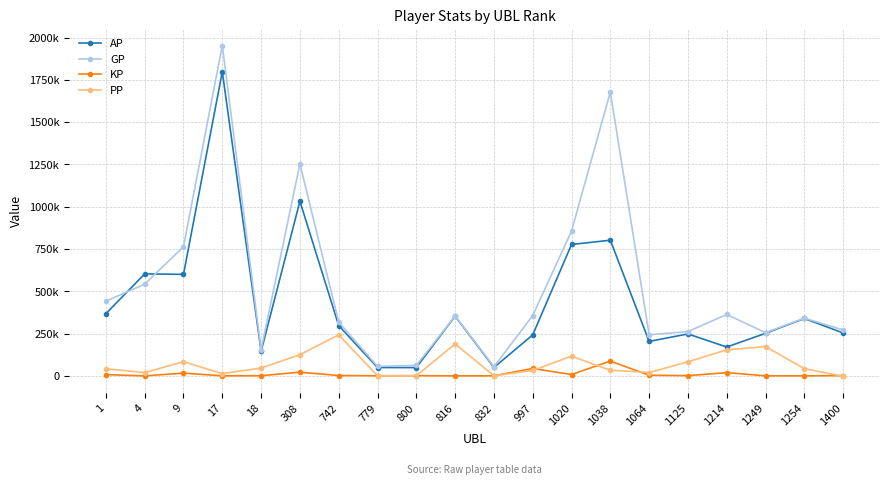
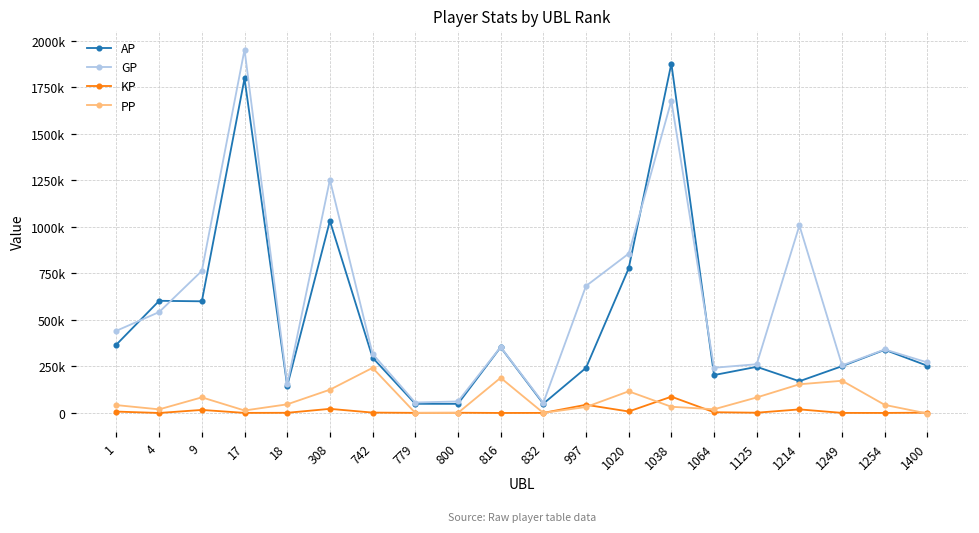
GP, 997: 360000 -> 680000
AP, 1038: 800000 -> 1880000
GP, 1214: 360000 -> 1010000
